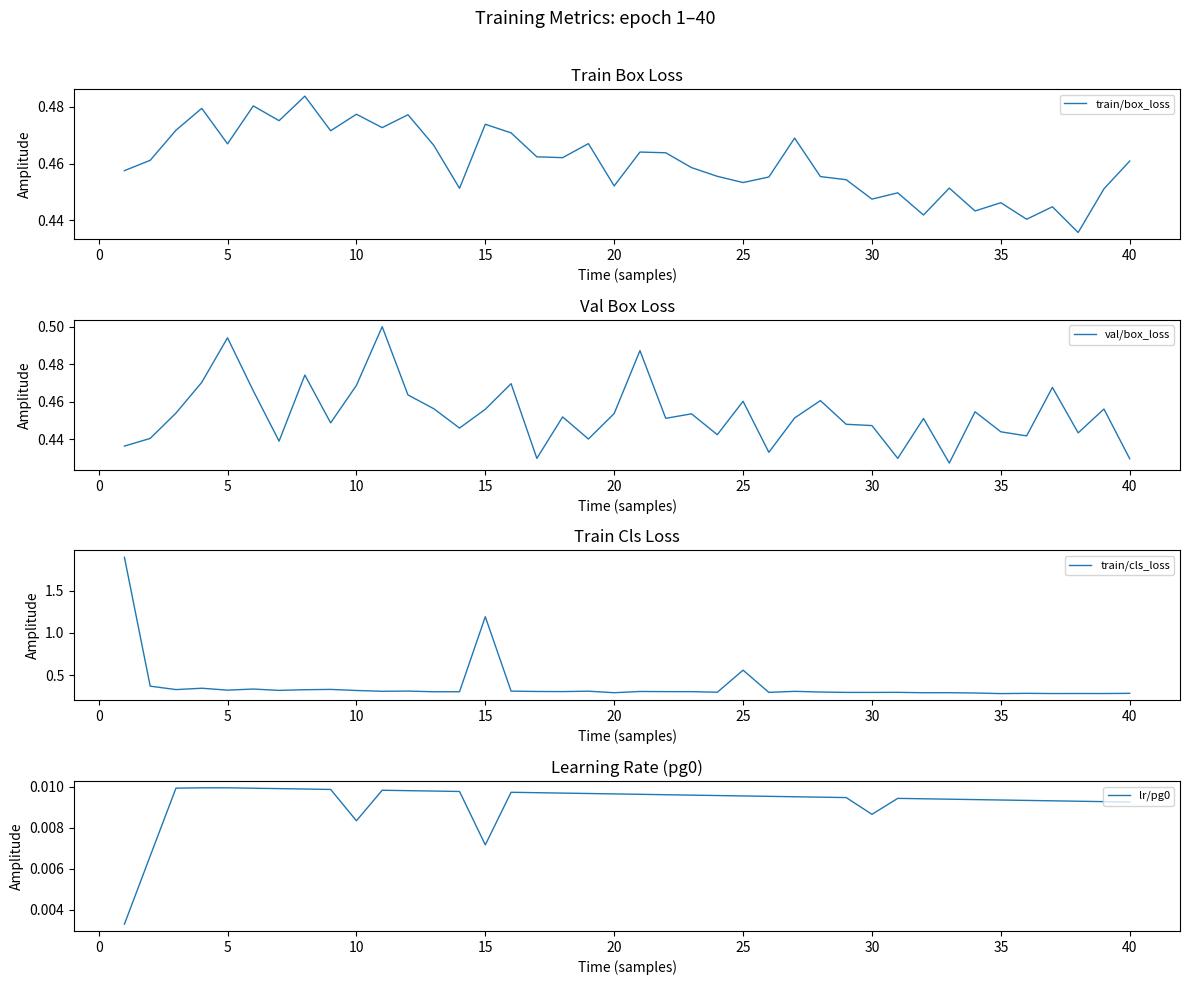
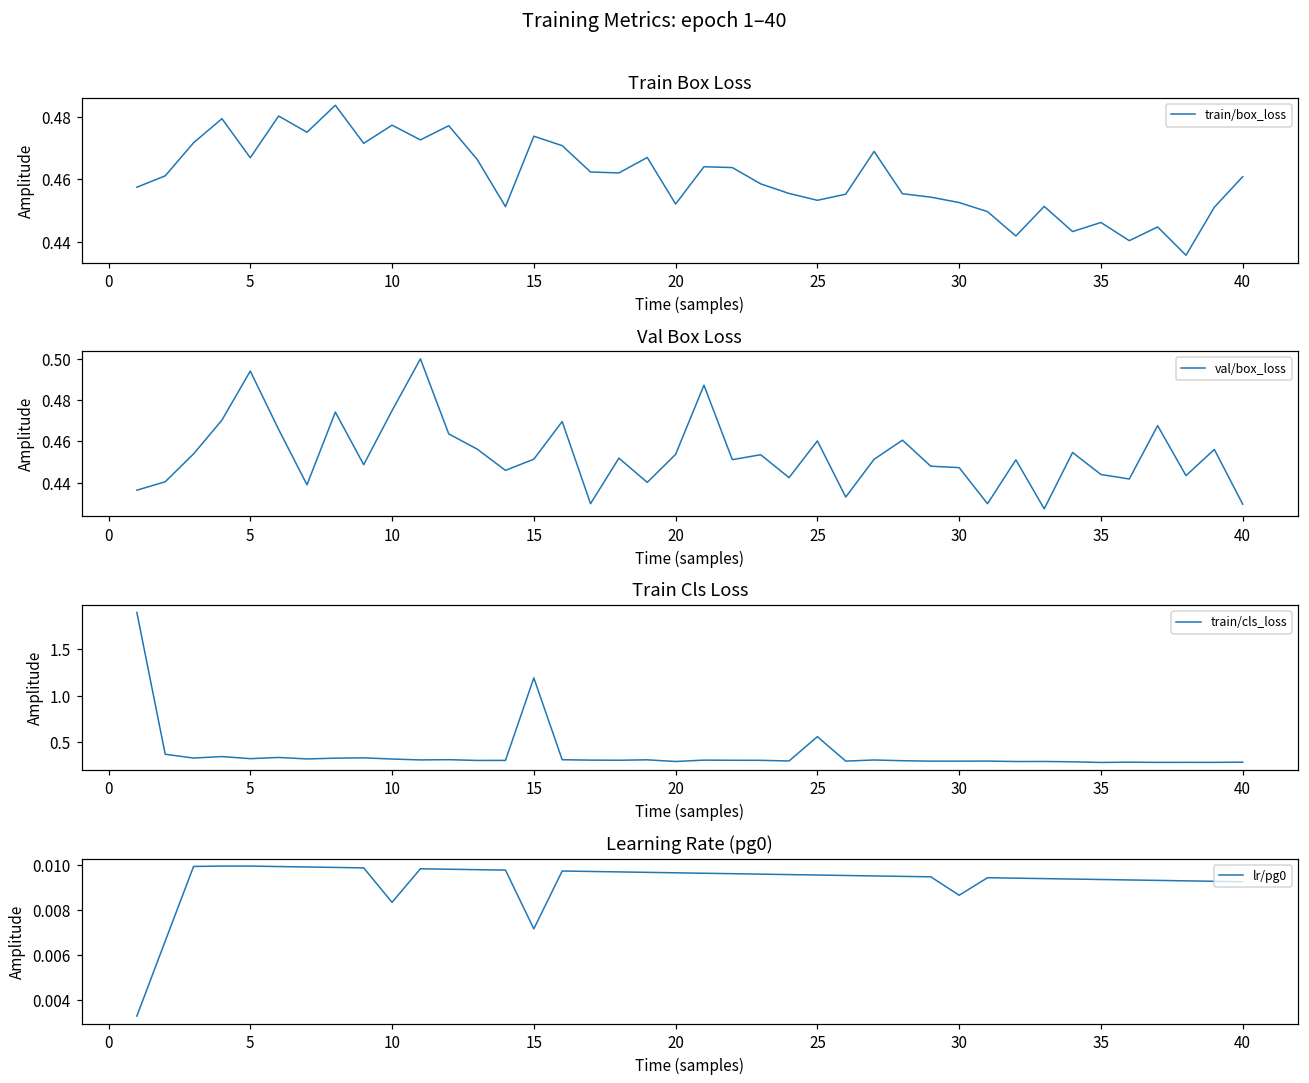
Train Box Loss, 30: 0.447 -> 0.453
Val Box Loss, 10: 0.469 -> 0.475
Val Box Loss, 15: 0.456 -> 0.451
